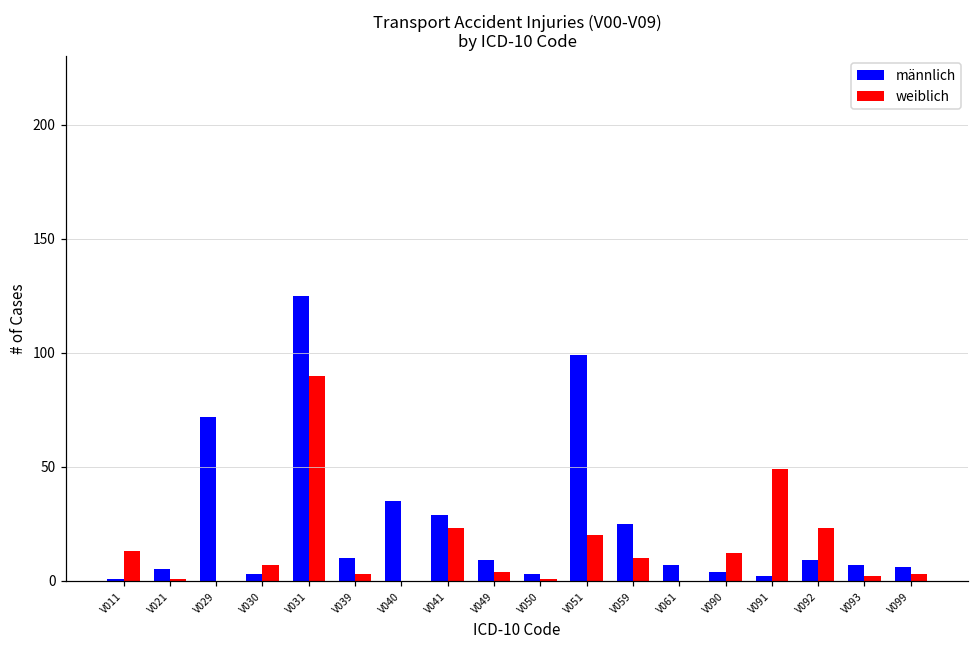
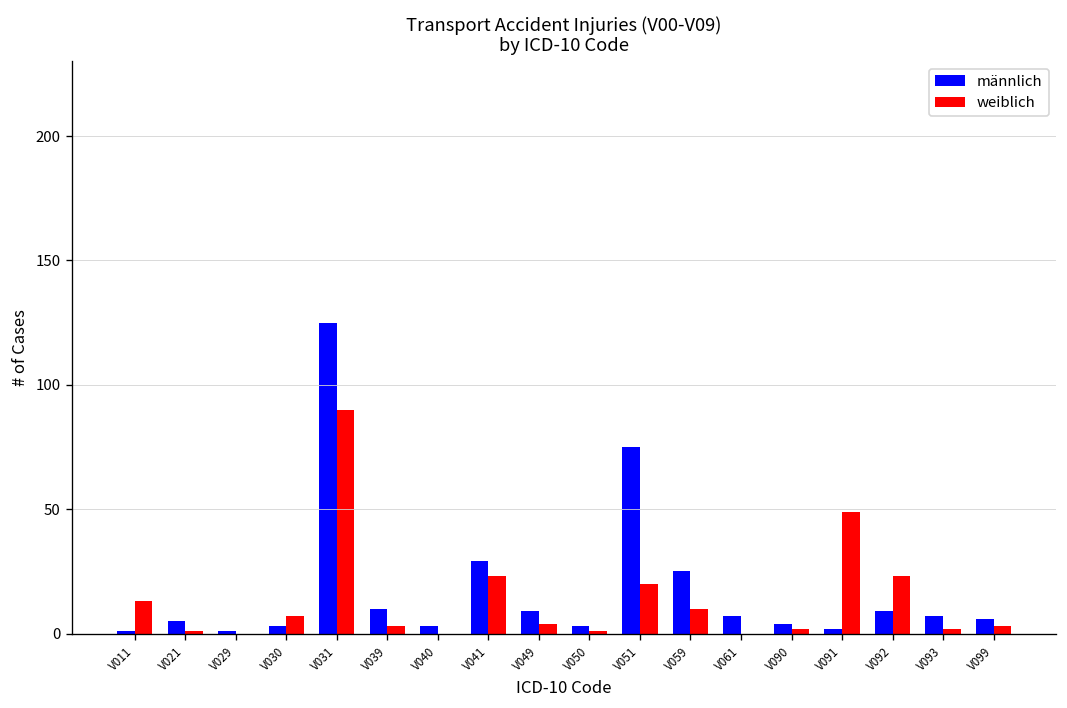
männlich, V029: 72 -> 1
männlich, V040: 35 -> 3
männlich, V051: 99 -> 75
weiblich, V090: 12 -> 2
